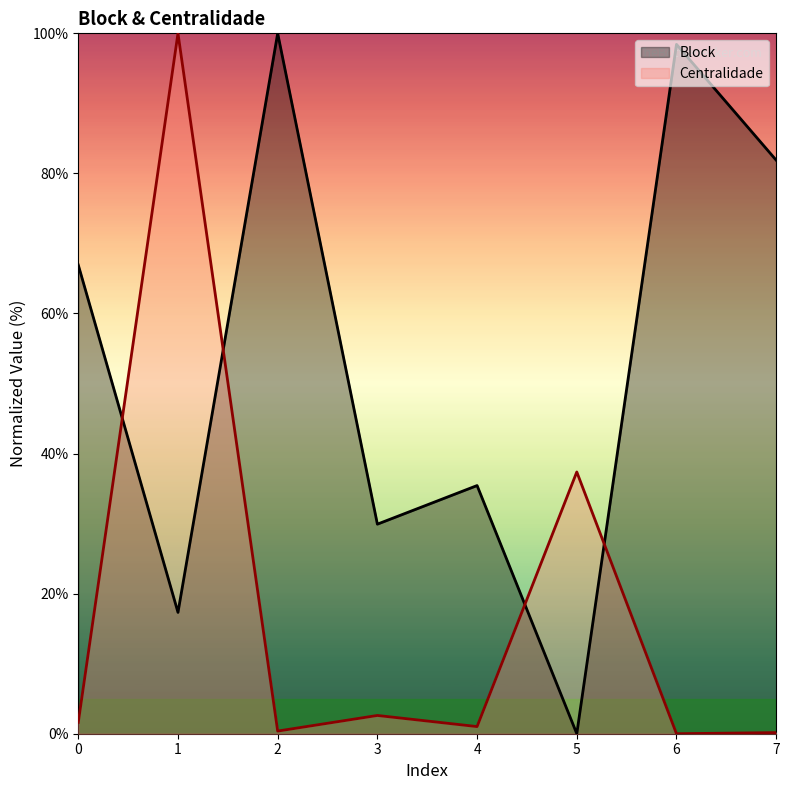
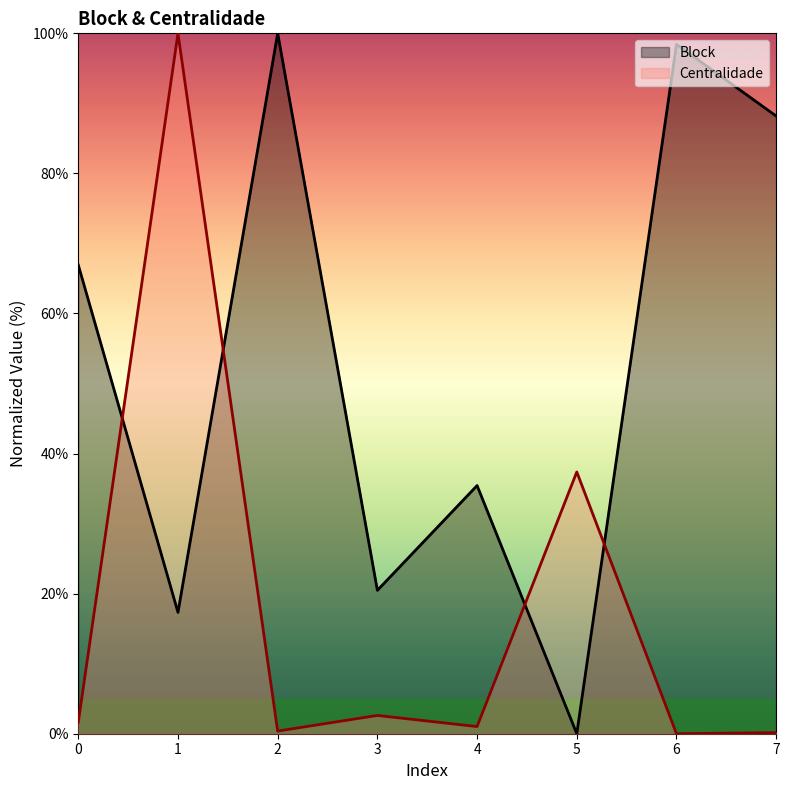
Block, 3: 30% -> 20%
Block, 7: 82% -> 88%
